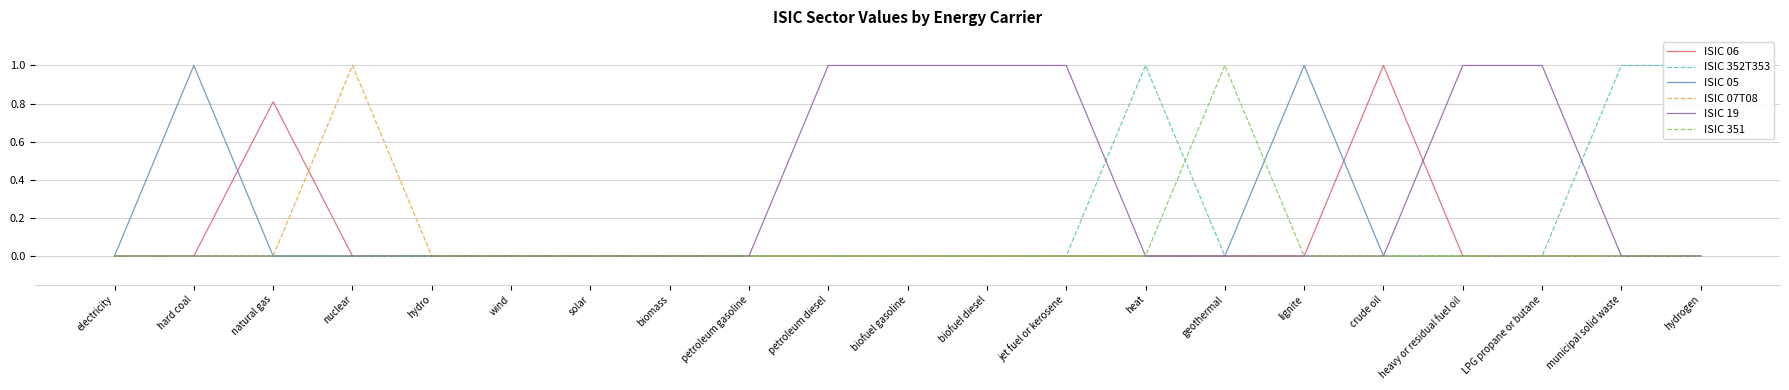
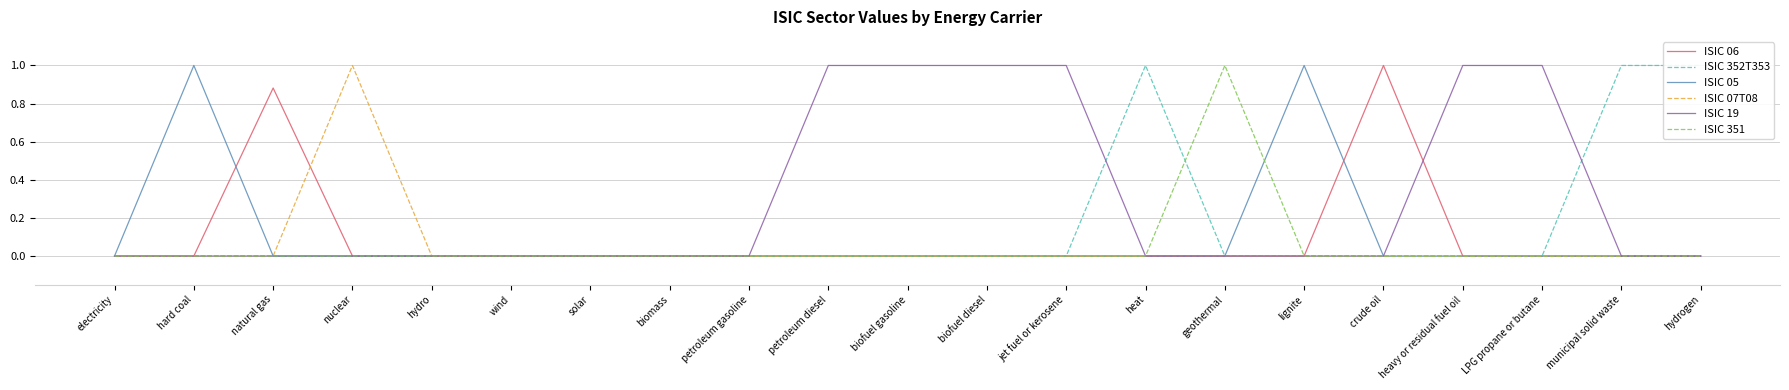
ISIC 06, natural gas: 0.81 -> 0.88
